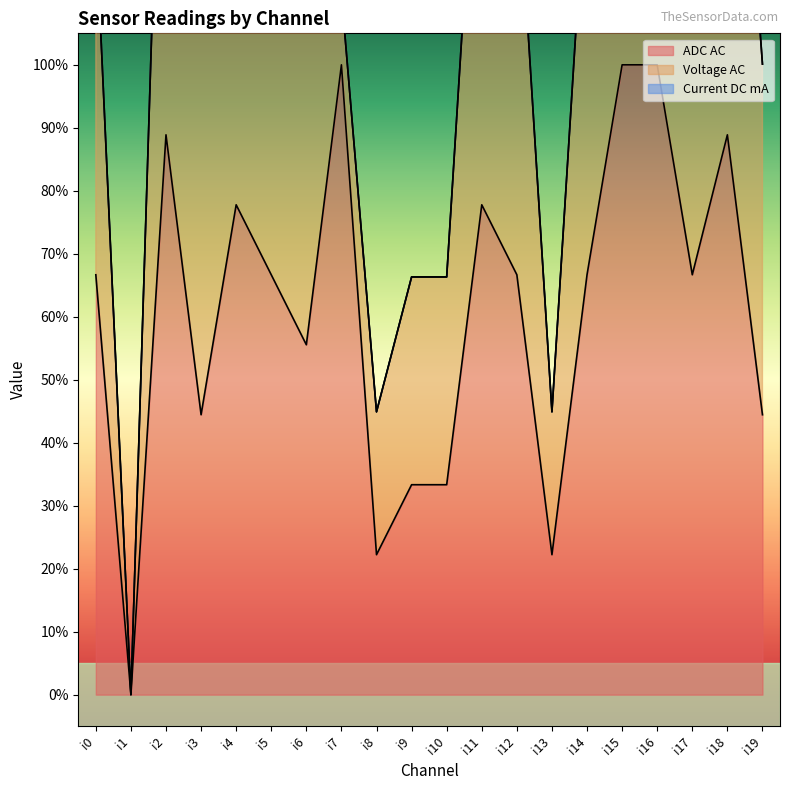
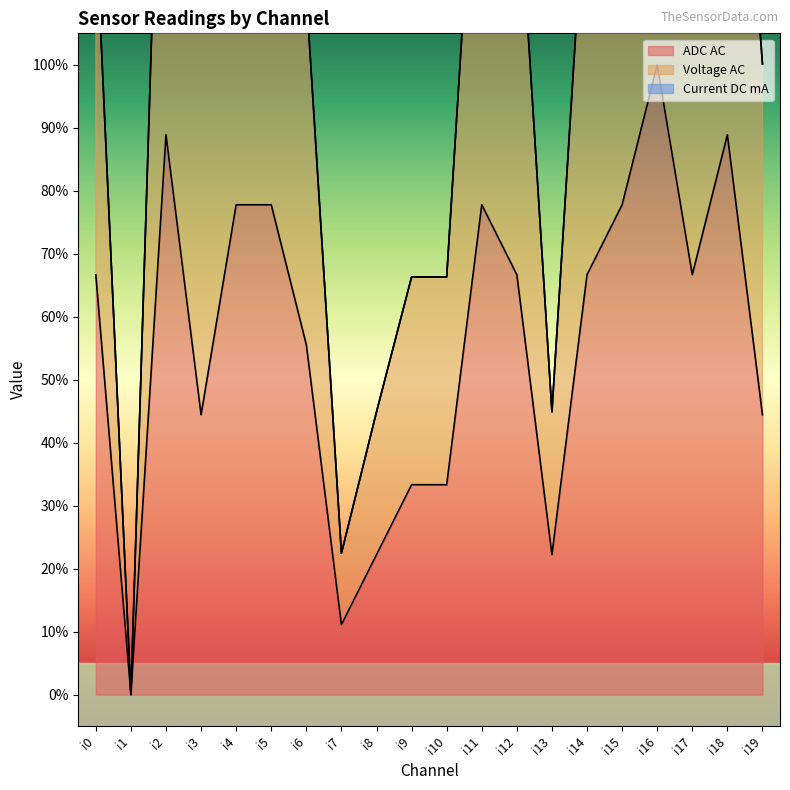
ADC AC, i5: 67% -> 78%
ADC AC, i7: 100% -> 11%
ADC AC, i15: 100% -> 78%
